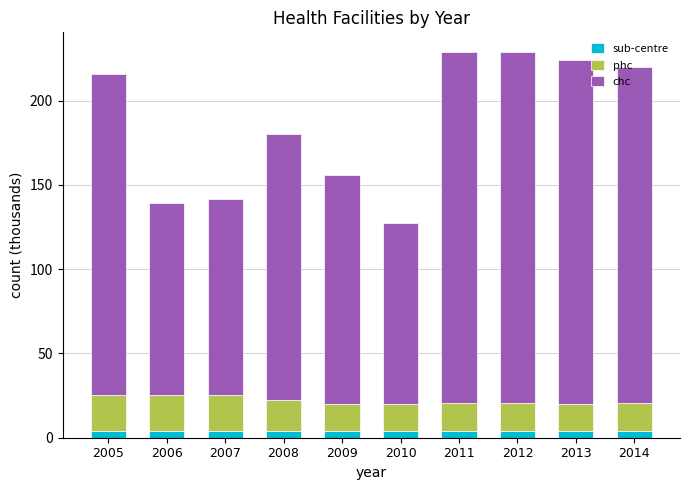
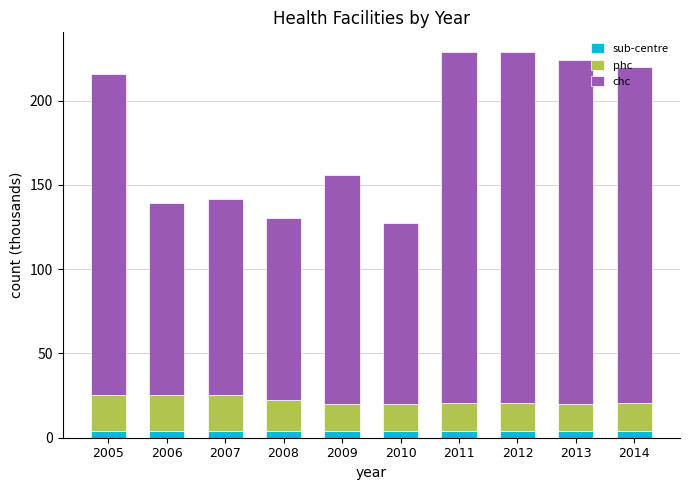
chc, 2008: 158 -> 108
